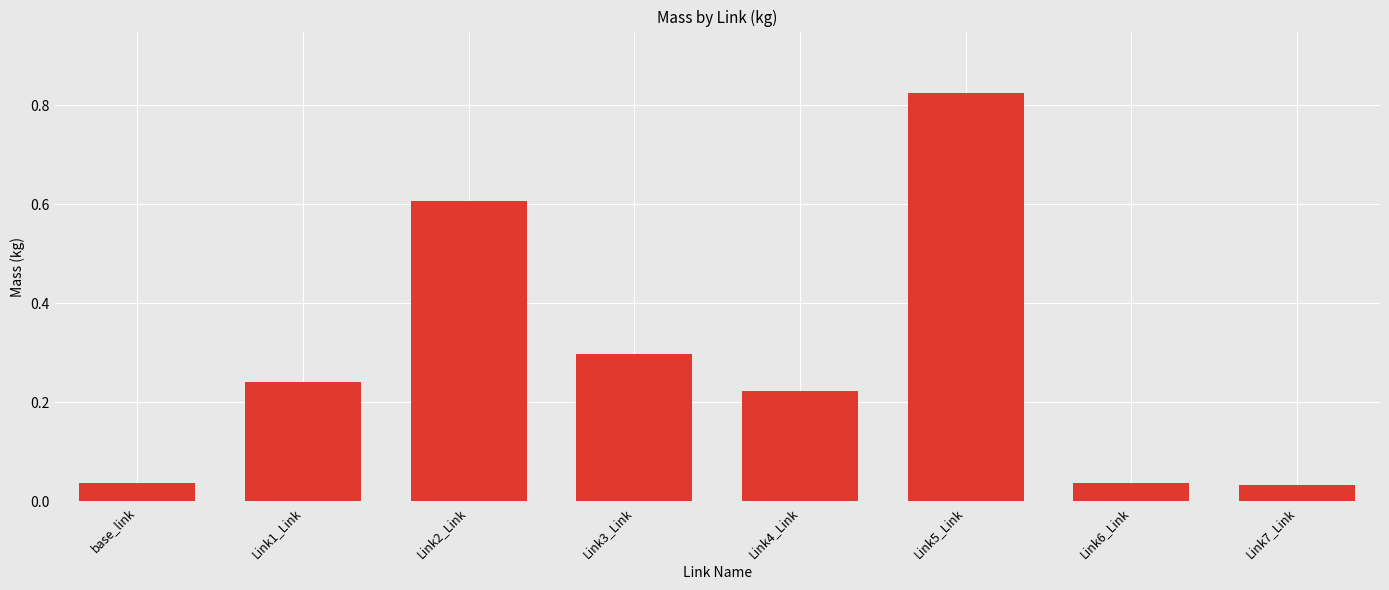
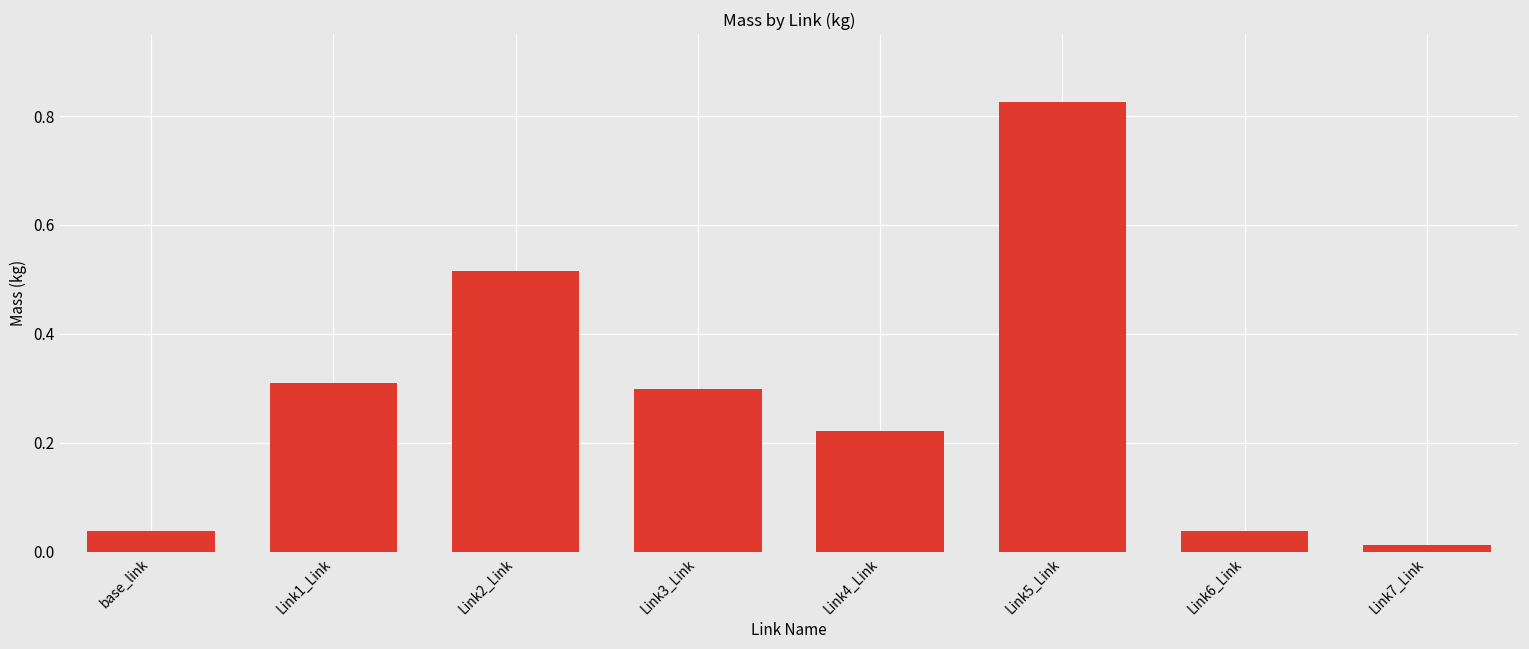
Link1_Link: 0.24 -> 0.31
Link2_Link: 0.61 -> 0.52
Link7_Link: 0.03 -> 0.01
